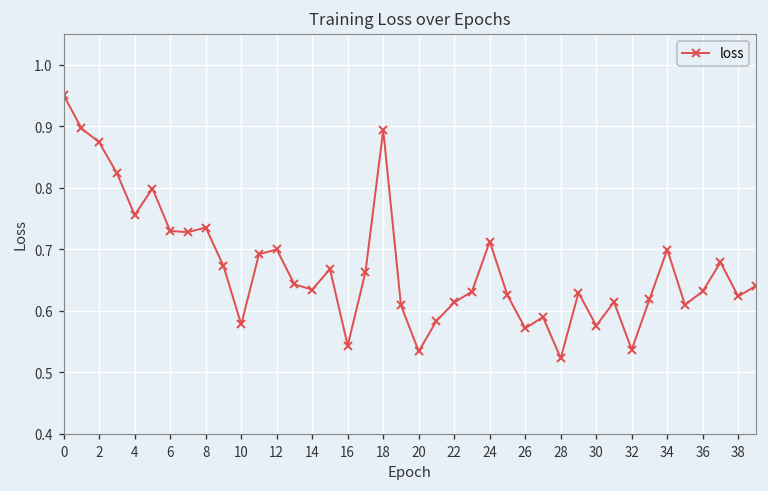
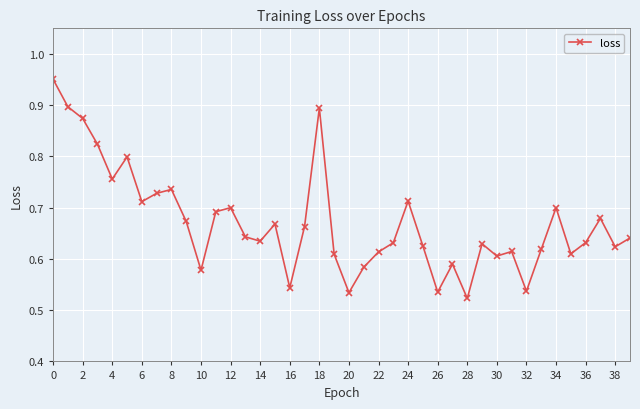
6: 0.73 -> 0.71
26: 0.57 -> 0.54
30: 0.58 -> 0.61
